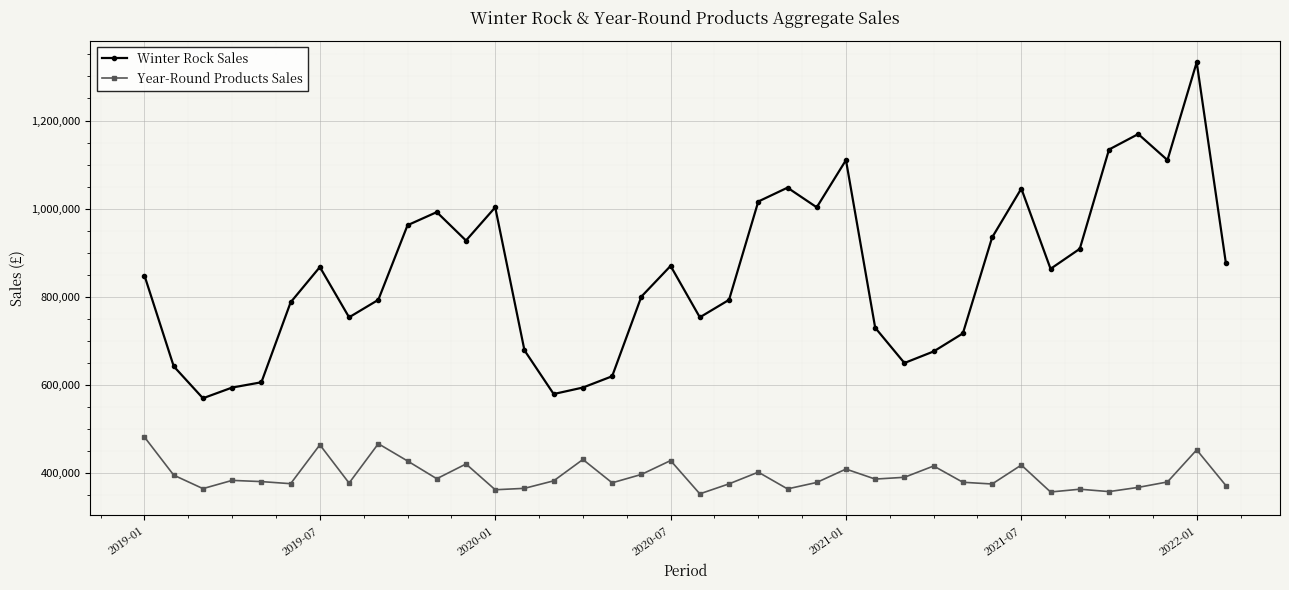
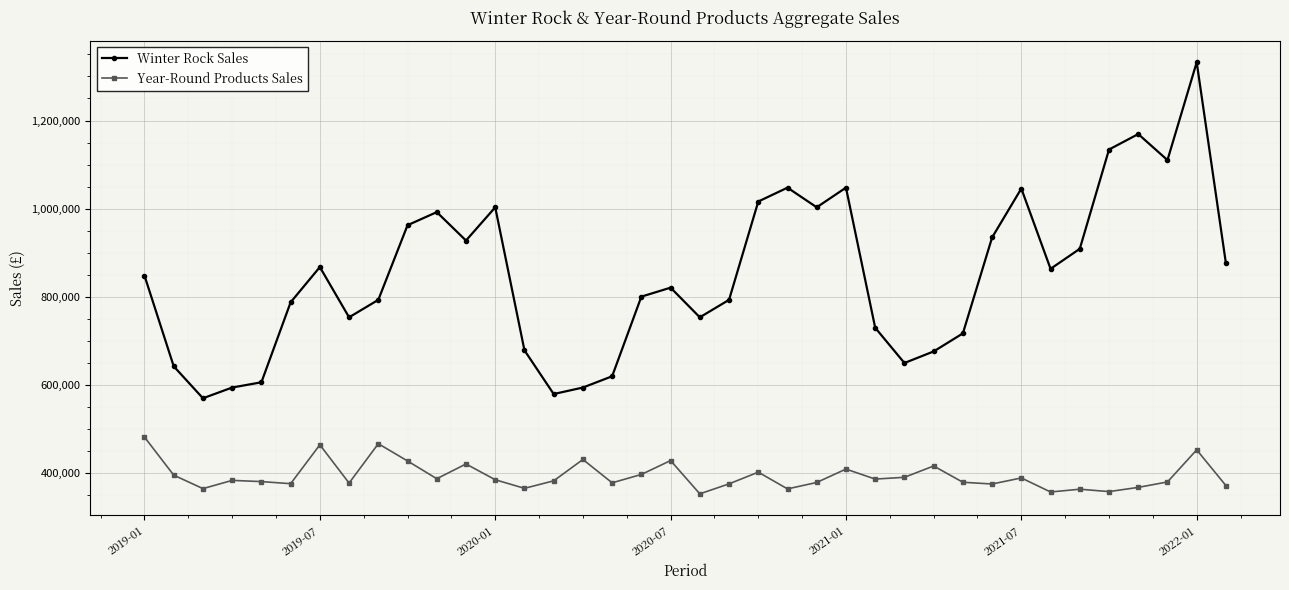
Year-Round Products Sales, 2020-01: 360,000 -> 380,000
Winter Rock Sales, 2020-07: 870,000 -> 820,000
Winter Rock Sales, 2021-01: 1,110,000 -> 1,050,000
Year-Round Products Sales, 2021-07: 420,000 -> 390,000
